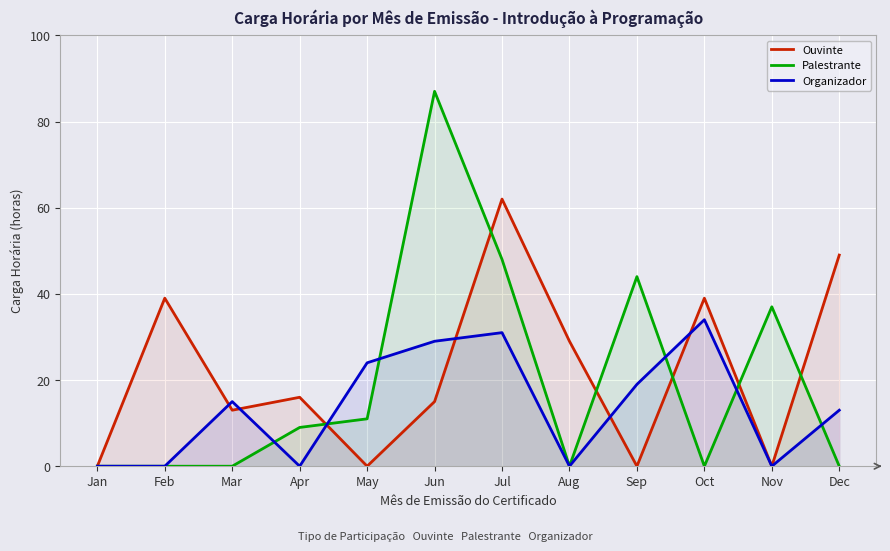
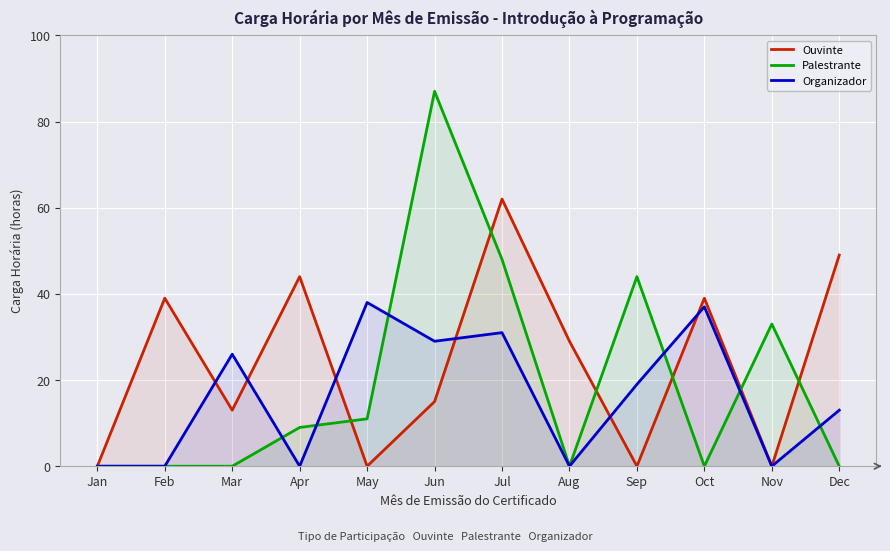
Organizador, Mar: 15 -> 26
Ouvinte, Apr: 16 -> 44
Organizador, May: 24 -> 38
Organizador, Oct: 34 -> 37
Palestrante, Nov: 37 -> 33
